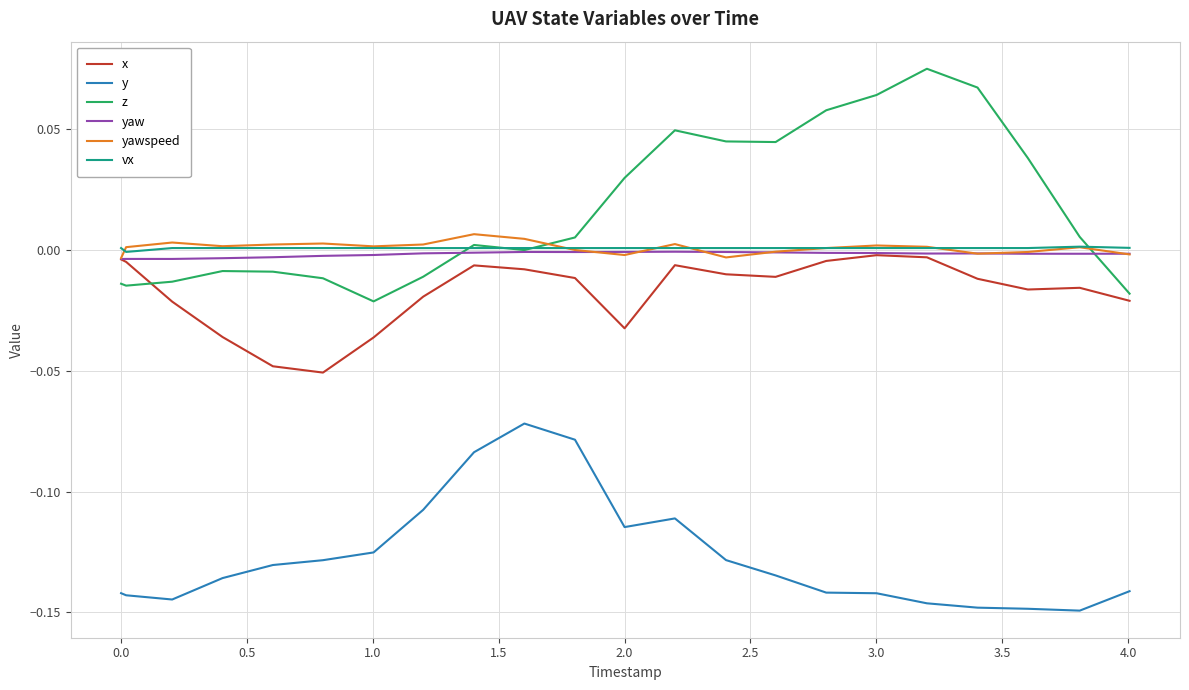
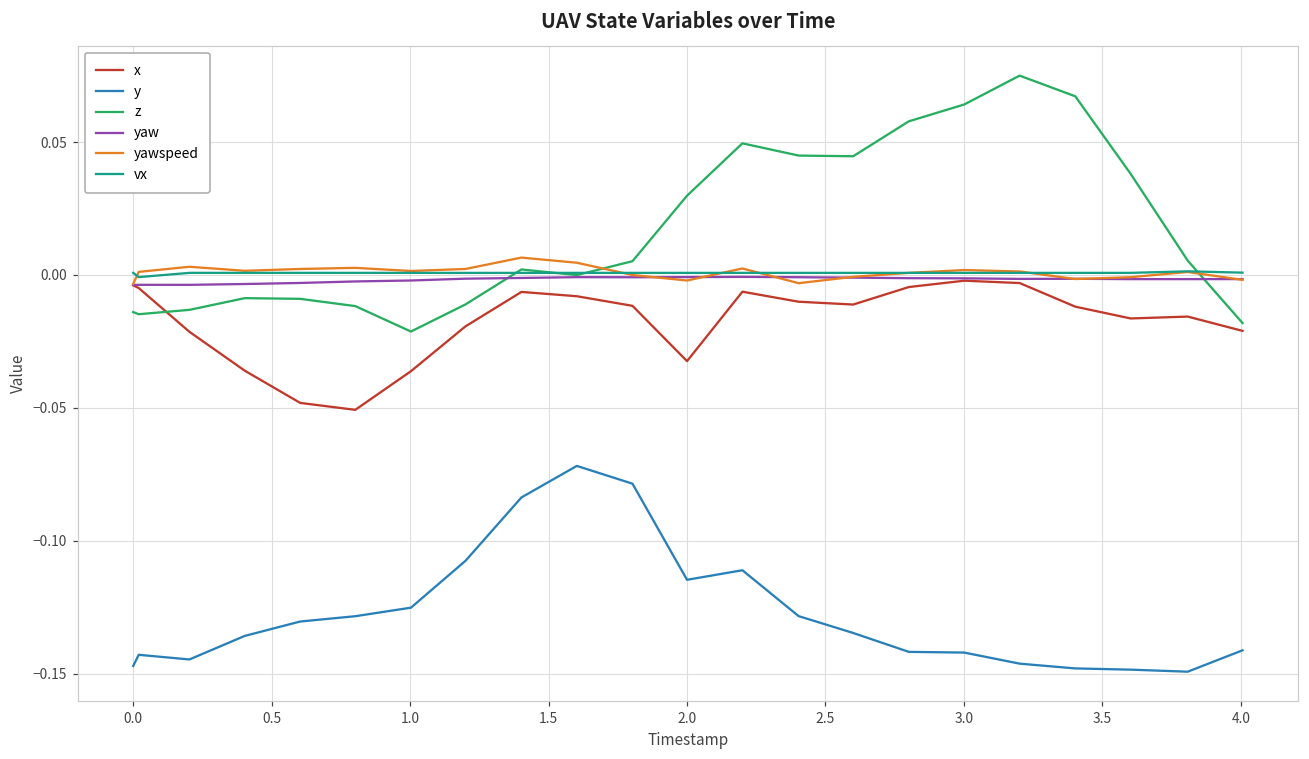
y, 0.0: -0.142 -> -0.147
